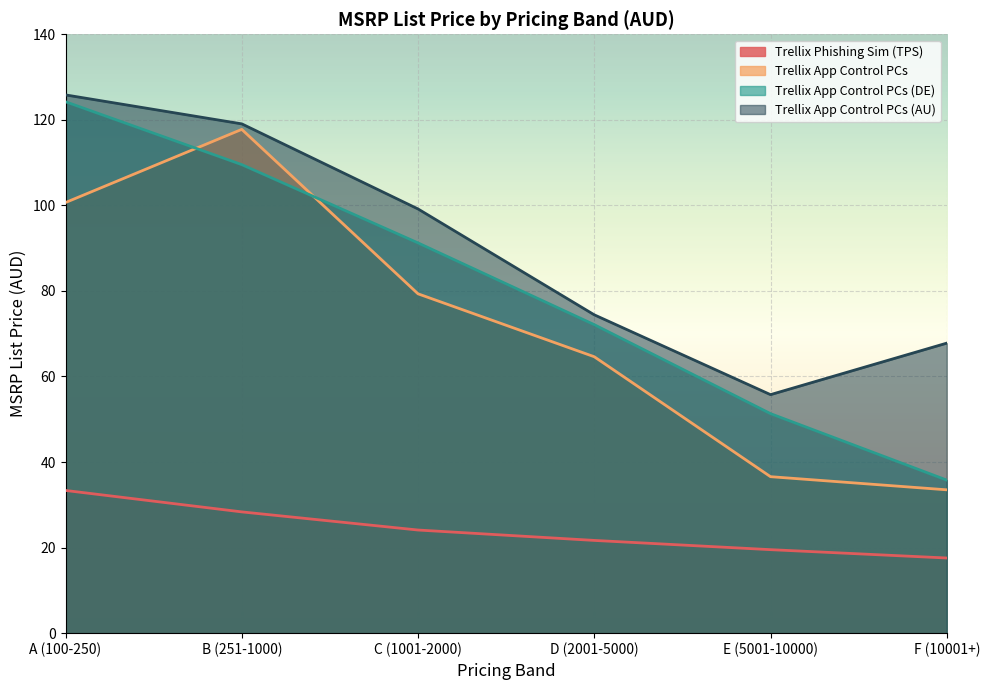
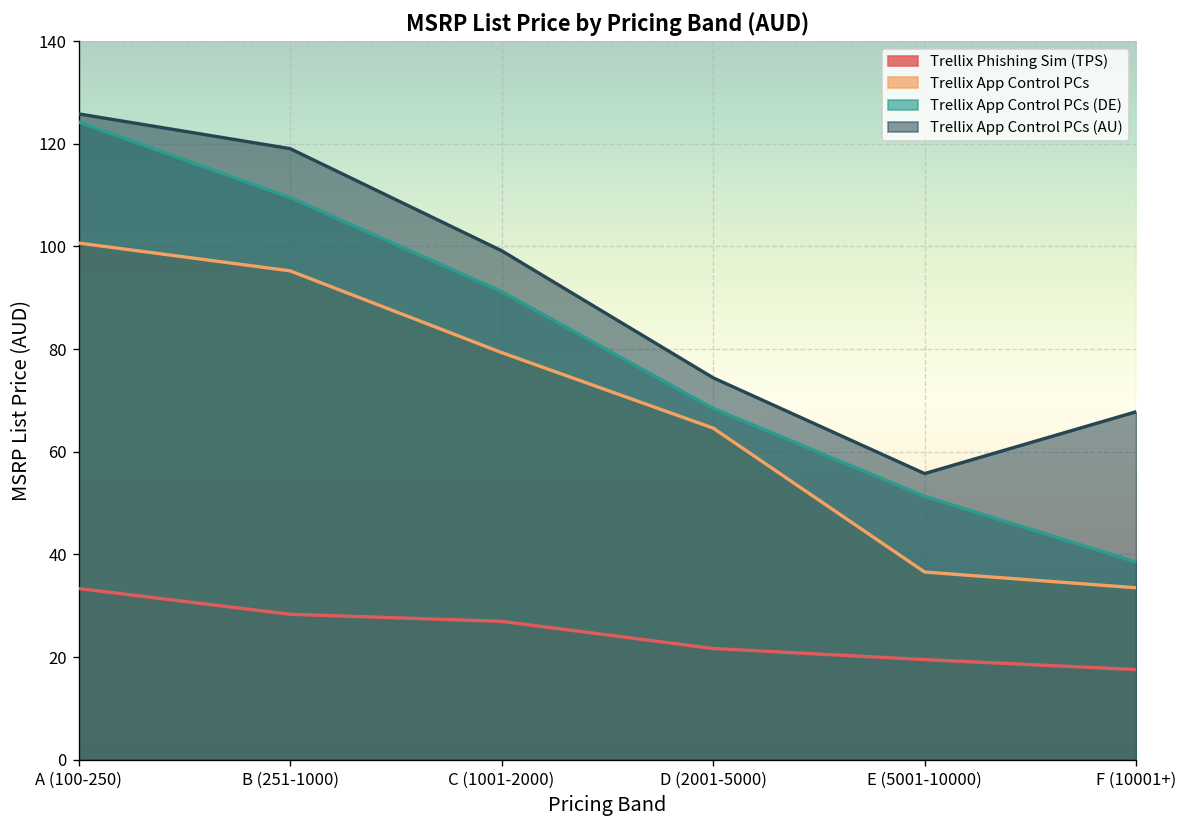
Trellix App Control PCs, B (251-1000): 118 -> 95
Trellix Phishing Sim (TPS), C (1001-2000): 24 -> 27
Trellix App Control PCs (DE), D (2001-5000): 72 -> 68
Trellix App Control PCs (DE), F (10001+): 36 -> 39
